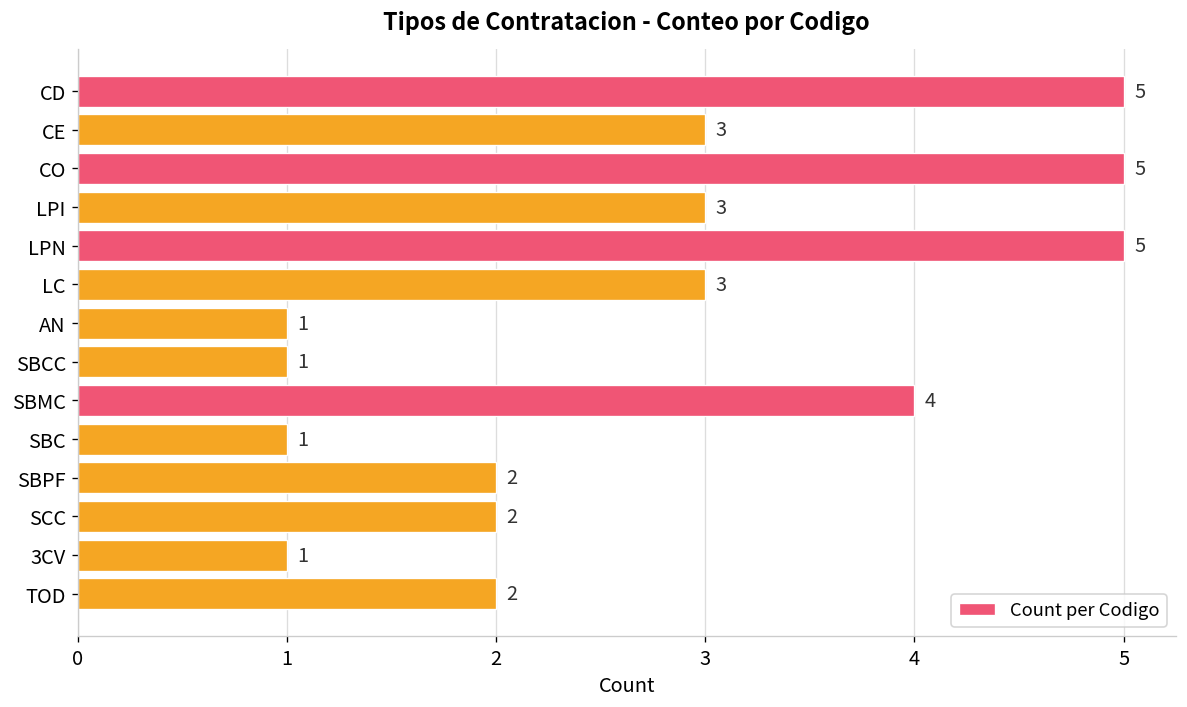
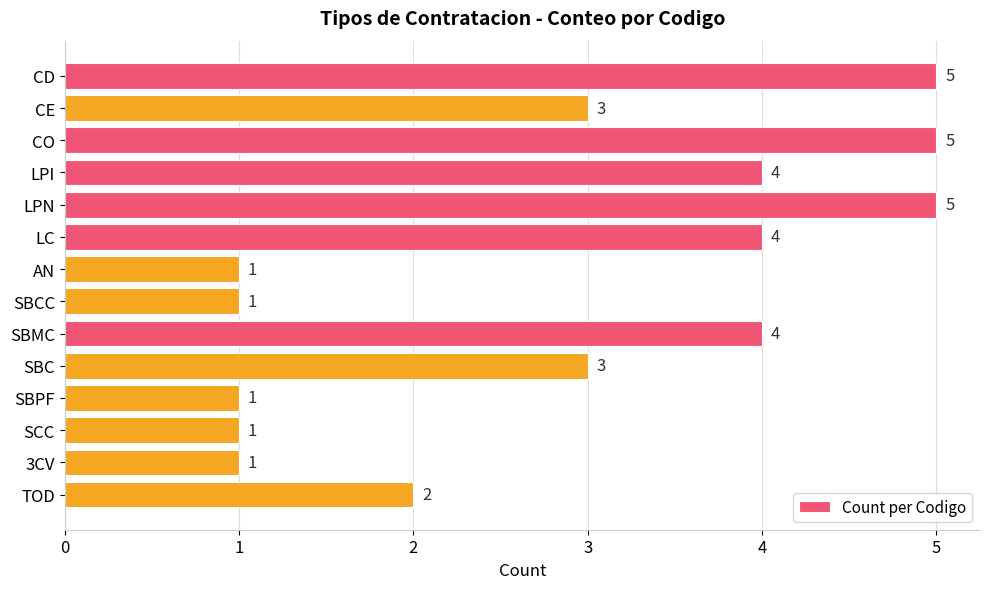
LPI: 3 -> 4
LC: 3 -> 4
SBC: 1 -> 3
SBPF: 2 -> 1
SCC: 2 -> 1
